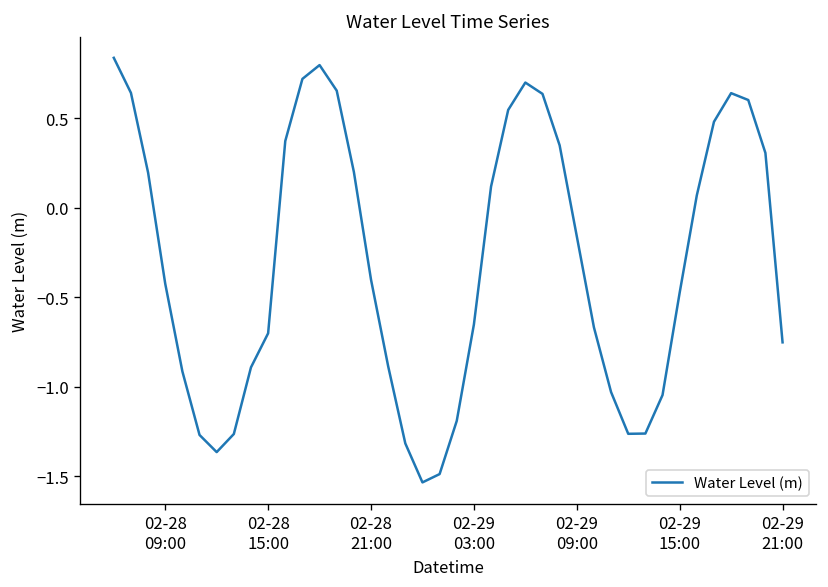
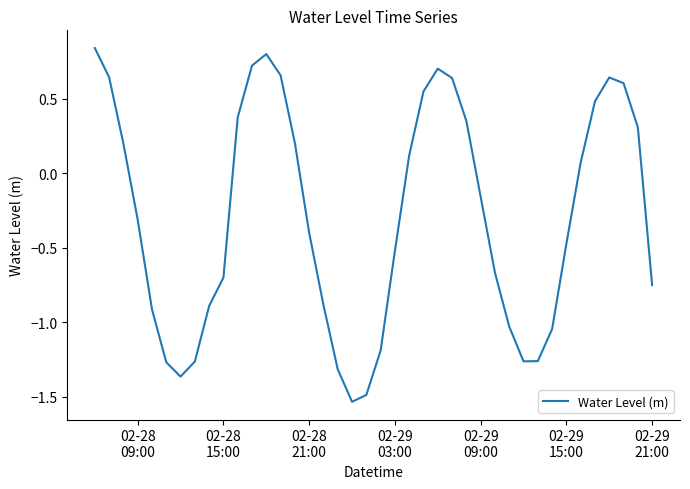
02-28 09:00: -0.42 -> -0.31
02-29 03:00: -0.65 -> -0.52
